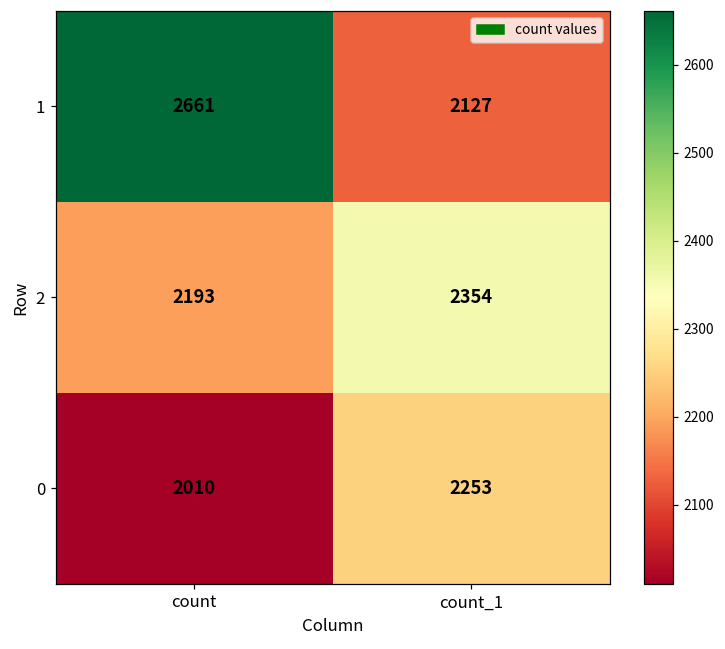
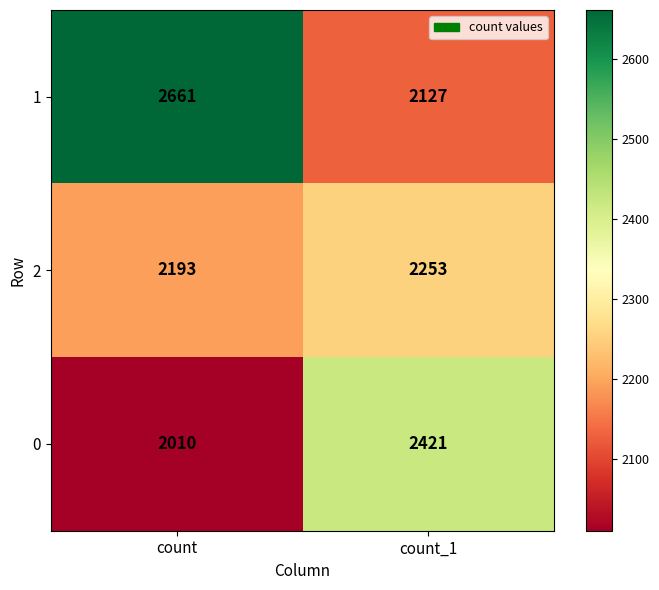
2, count_1: 2354 -> 2253
0, count_1: 2253 -> 2421
